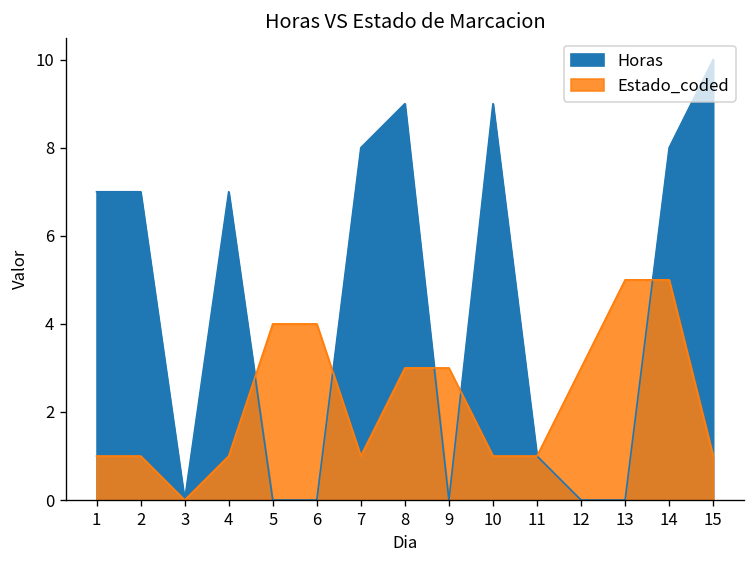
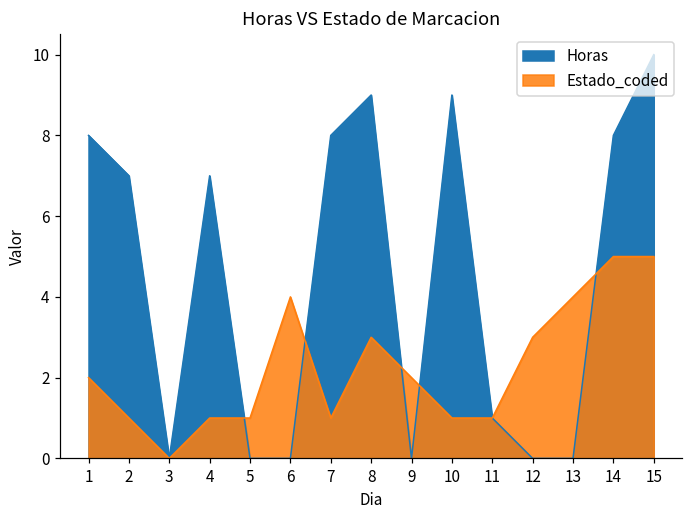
Horas, 1: 7 -> 8
Estado_coded, 1: 1 -> 2
Estado_coded, 5: 4 -> 1
Estado_coded, 9: 3 -> 2
Estado_coded, 13: 5 -> 4
Estado_coded, 15: 1 -> 5
